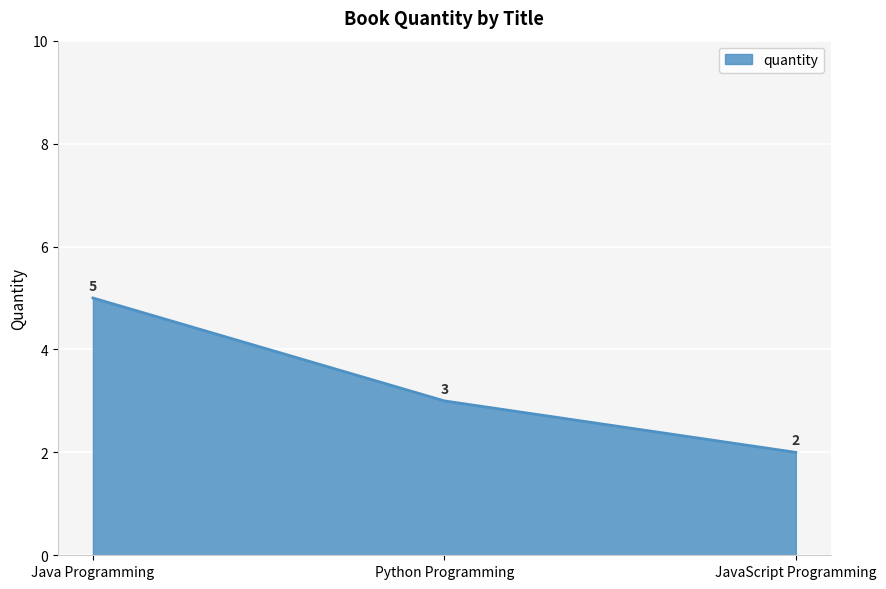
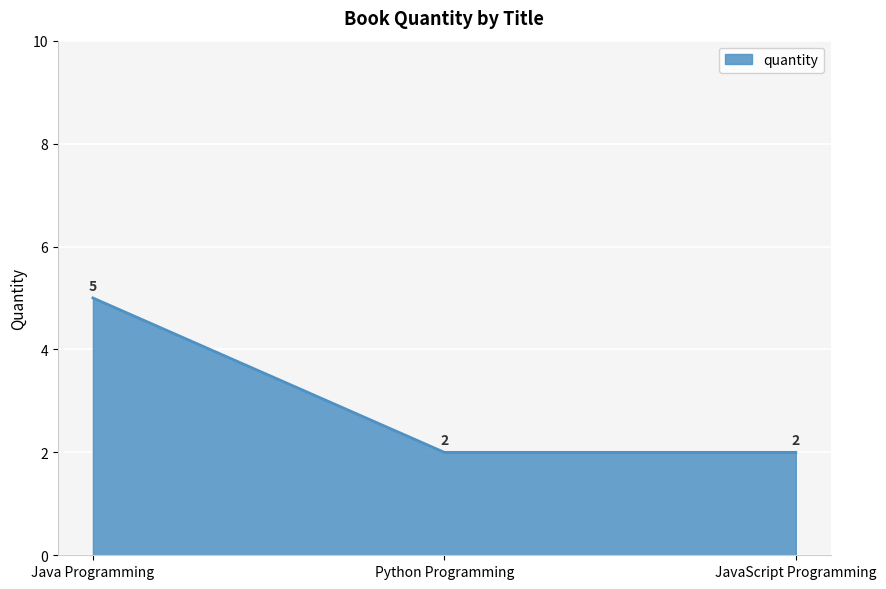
Python Programming: 3 -> 2
